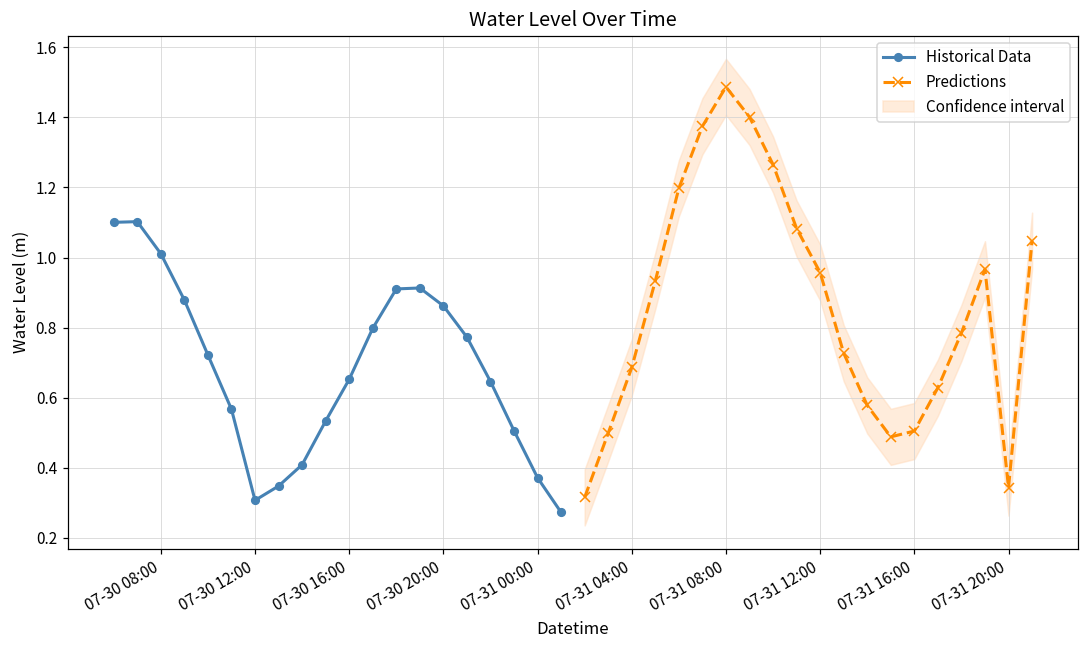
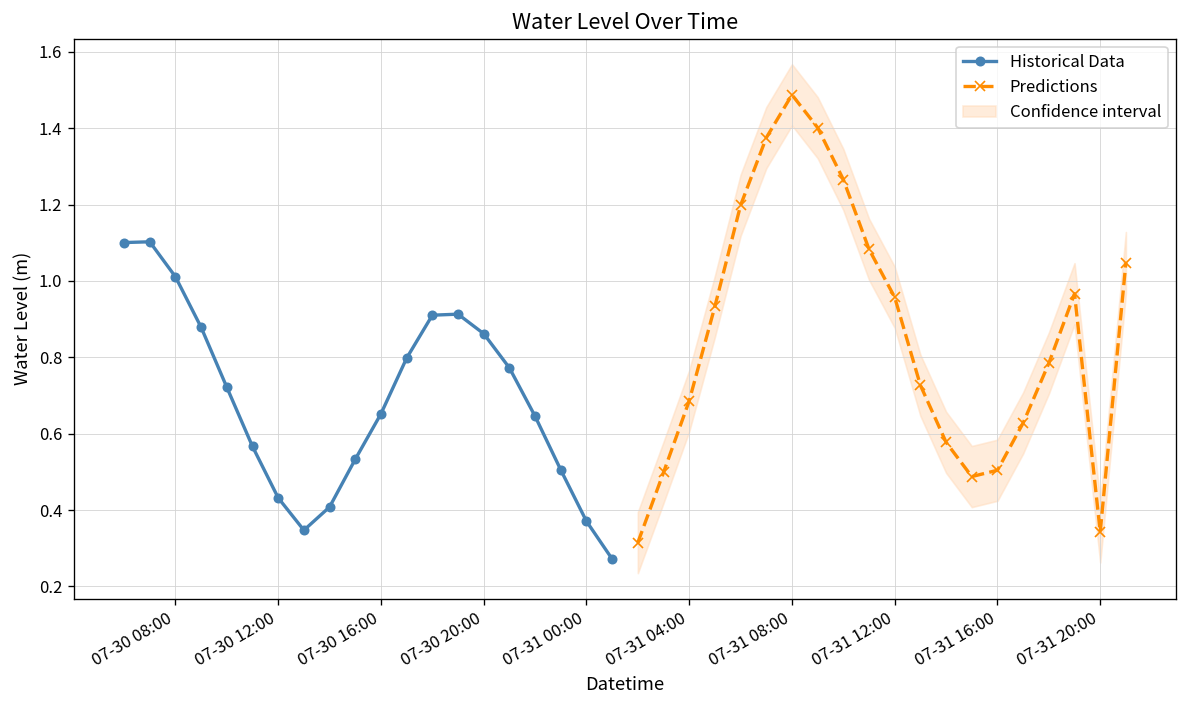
Historical Data, 07-30 12:00: 0.31 -> 0.43
